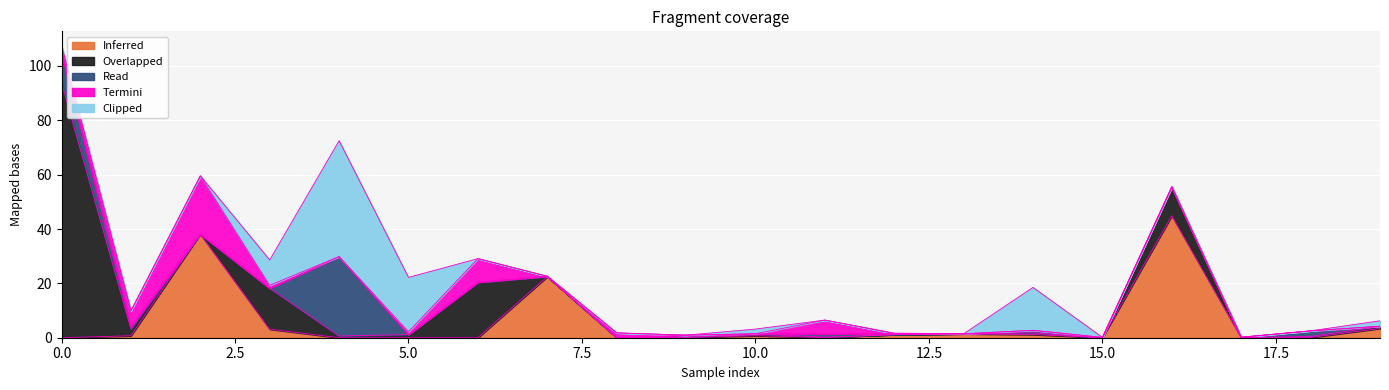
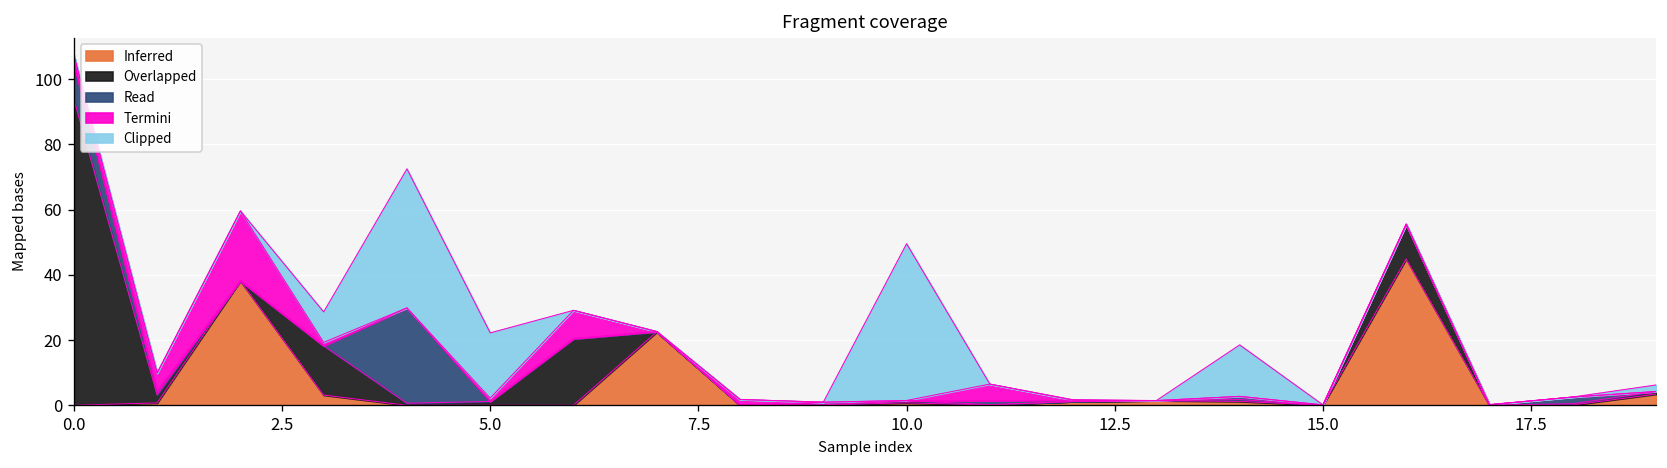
Clipped, 10.0: 2 -> 48
